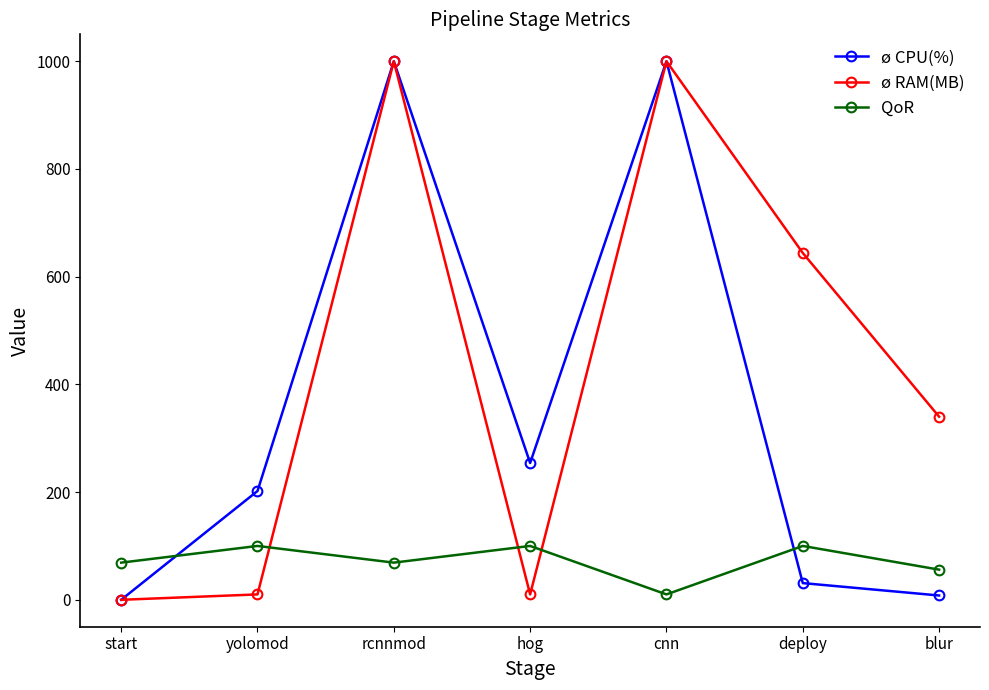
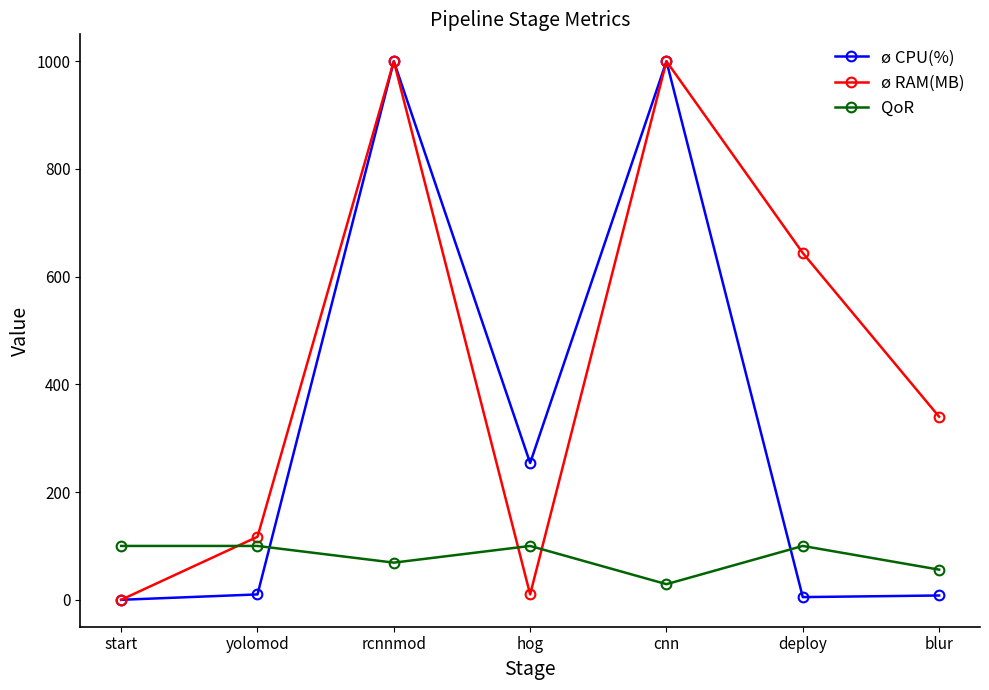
QoR, start: 70 -> 100
ø CPU(%), yolomod: 200 -> 10
ø RAM(MB), yolomod: 10 -> 120
QoR, cnn: 10 -> 30
ø CPU(%), deploy: 30 -> 10
